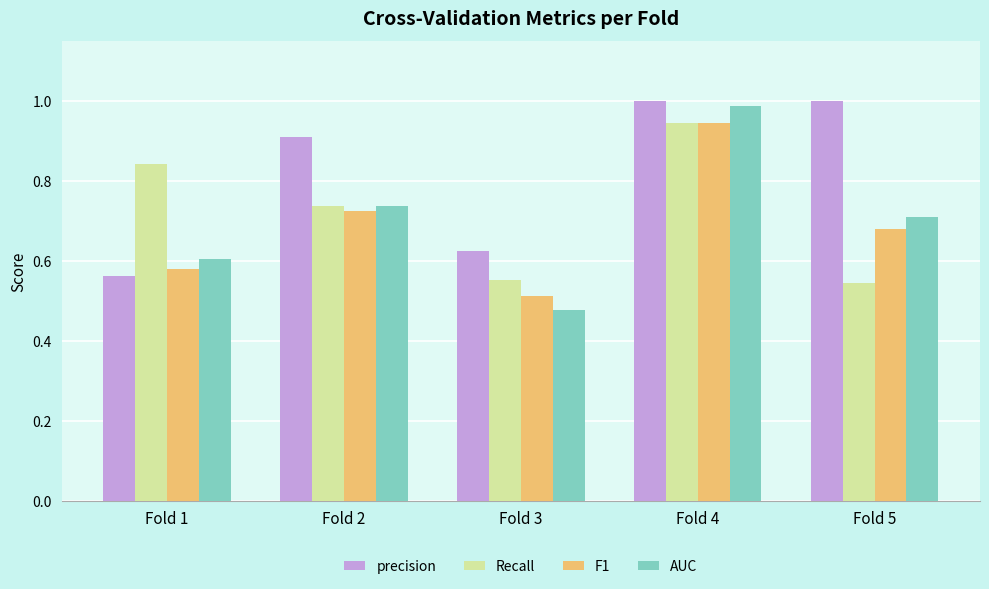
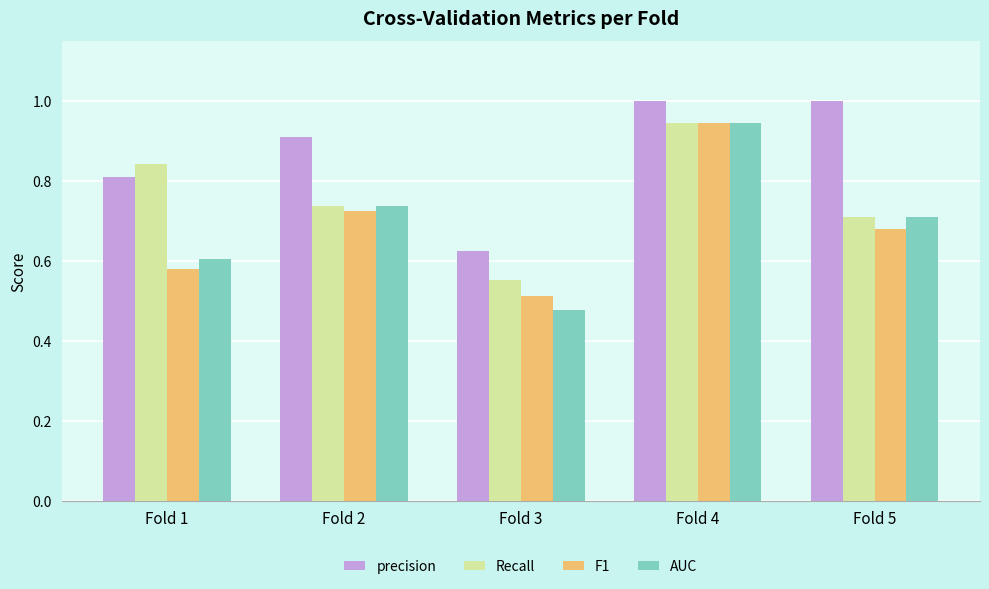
precision, Fold 1: 0.56 -> 0.81
AUC, Fold 4: 0.99 -> 0.94
Recall, Fold 5: 0.54 -> 0.71
